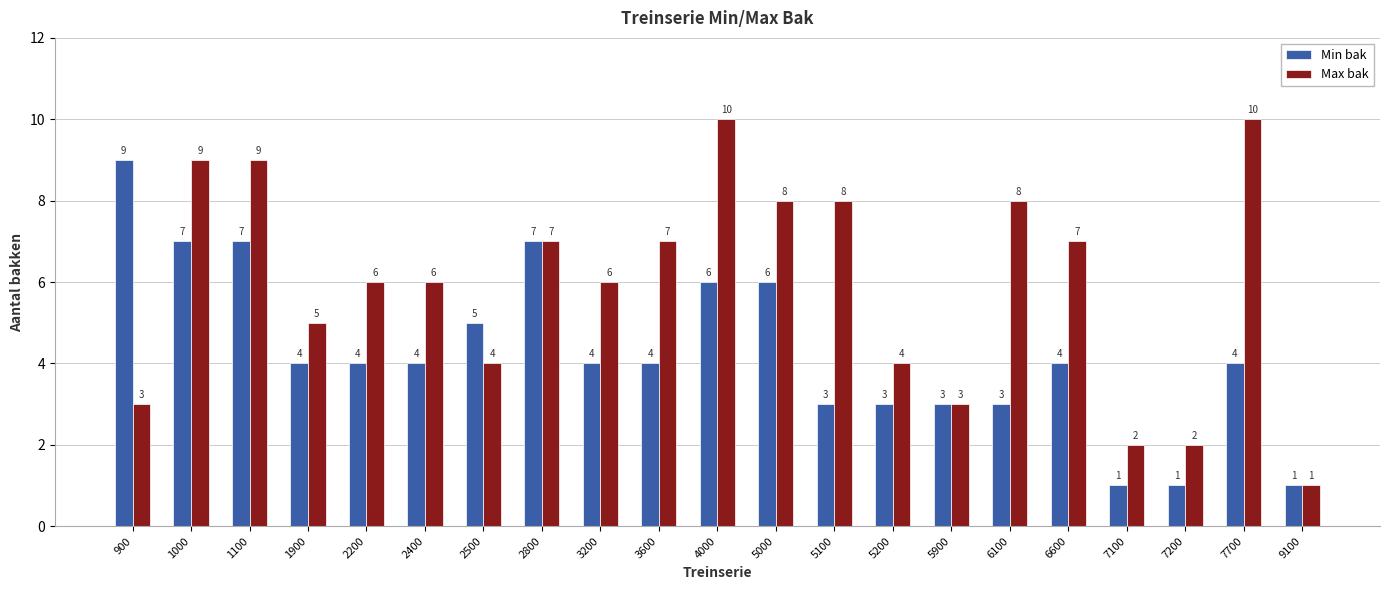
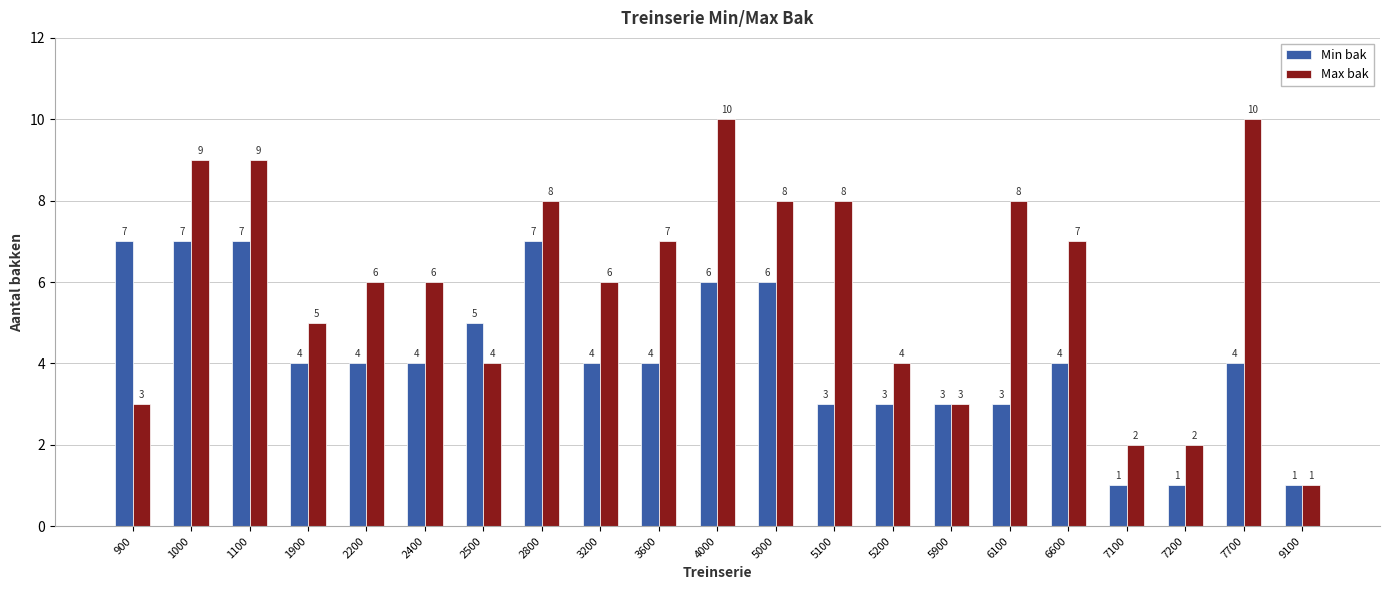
Min bak, 900: 9 -> 7
Max bak, 2800: 7 -> 8
